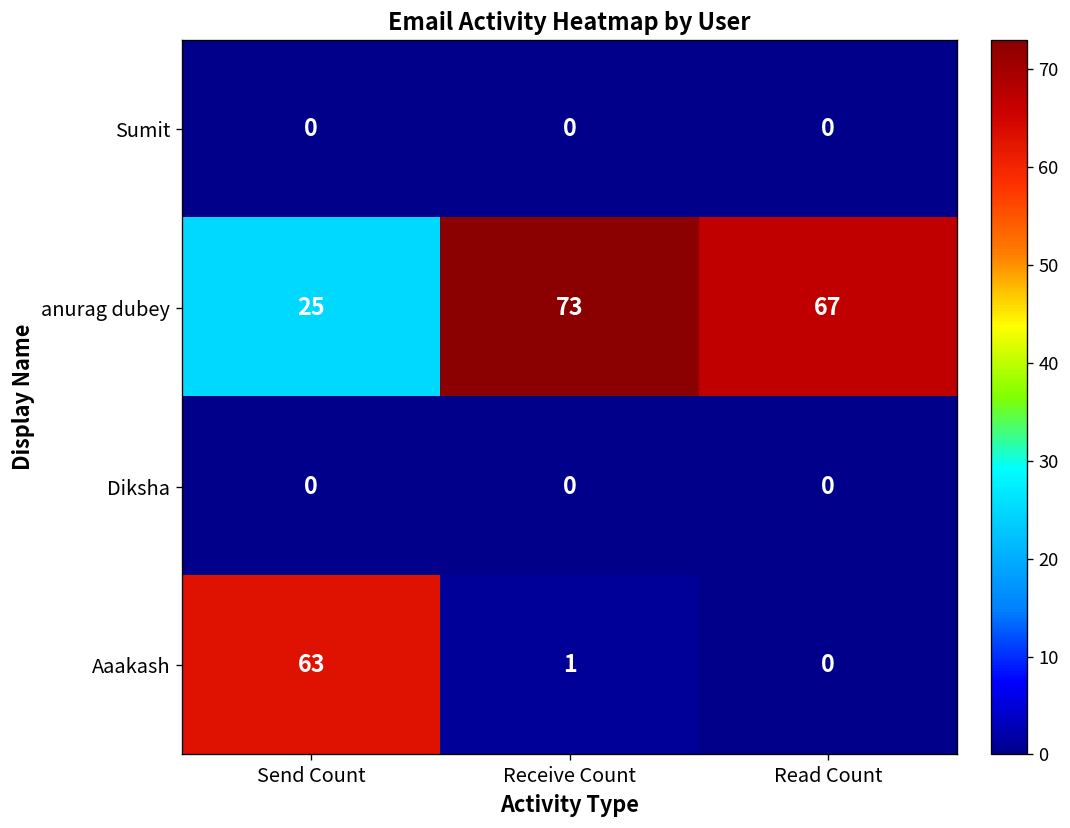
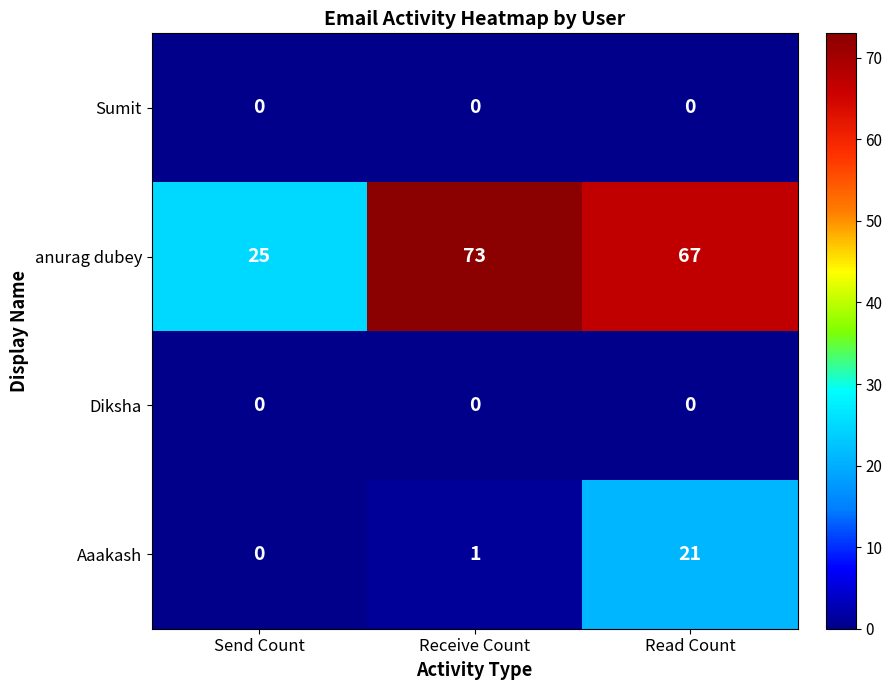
Aaakash, Send Count: 63 -> 0
Aaakash, Read Count: 0 -> 21
